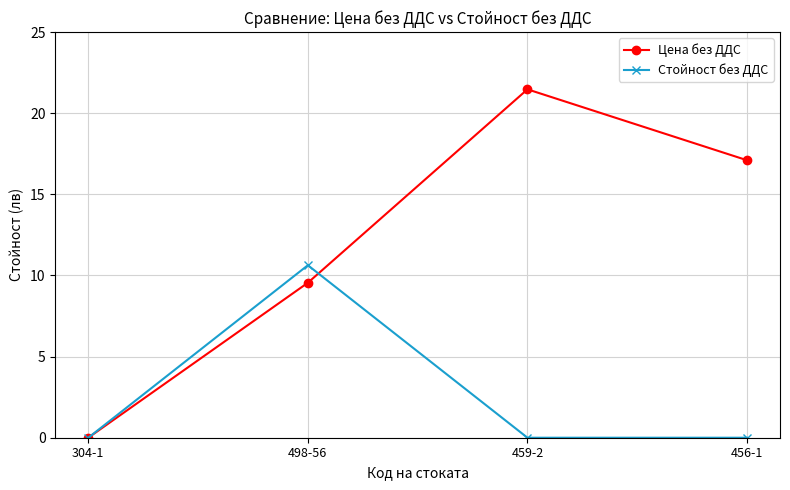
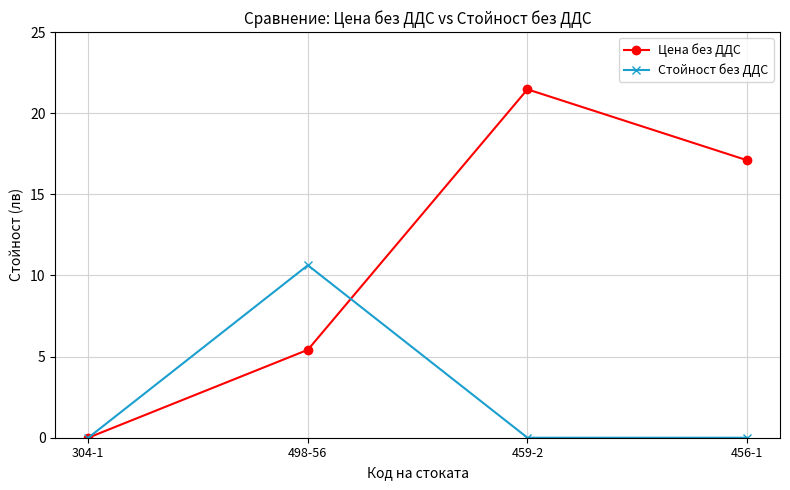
Цена без ДДС, 498-56: 9.6 -> 5.4
